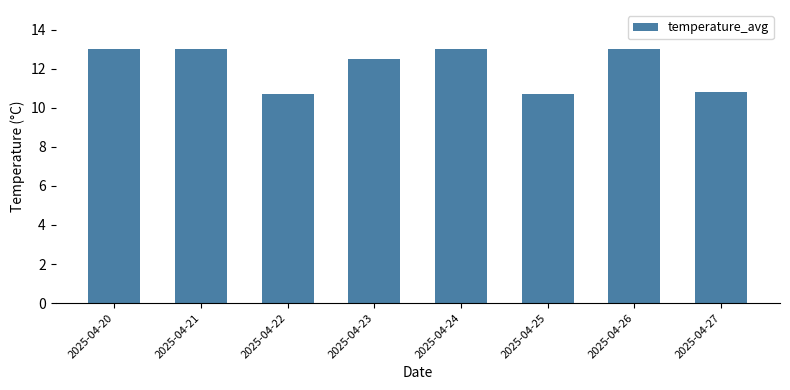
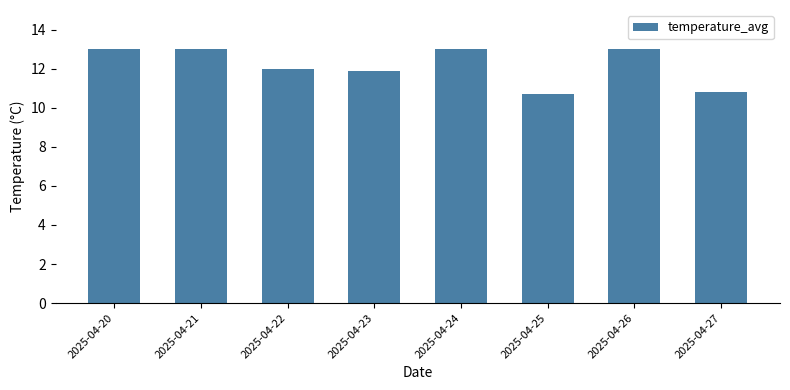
2025-04-22: 10.7 -> 12.0
2025-04-23: 12.5 -> 11.9
